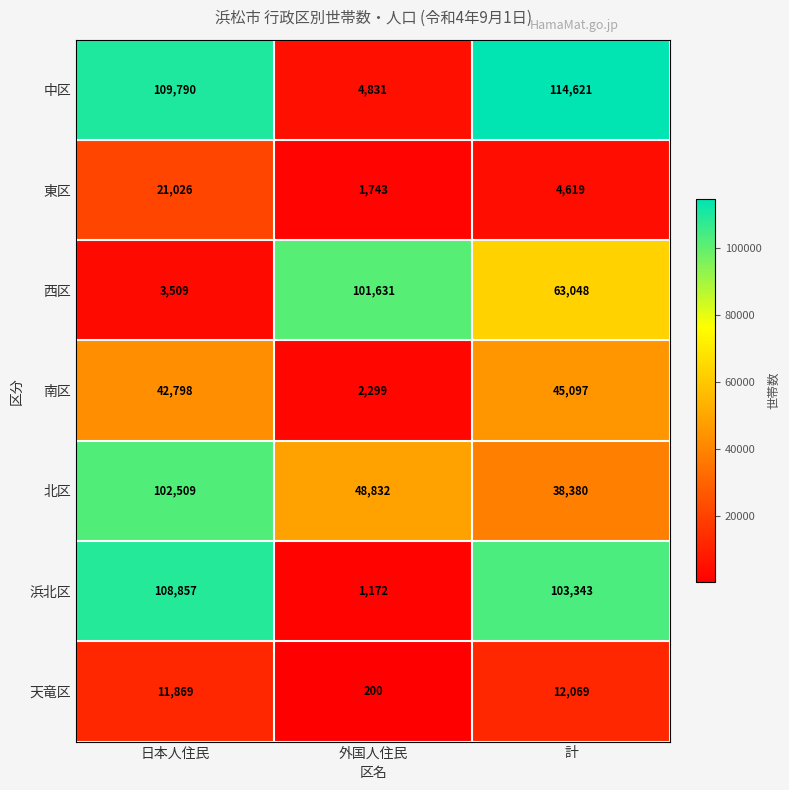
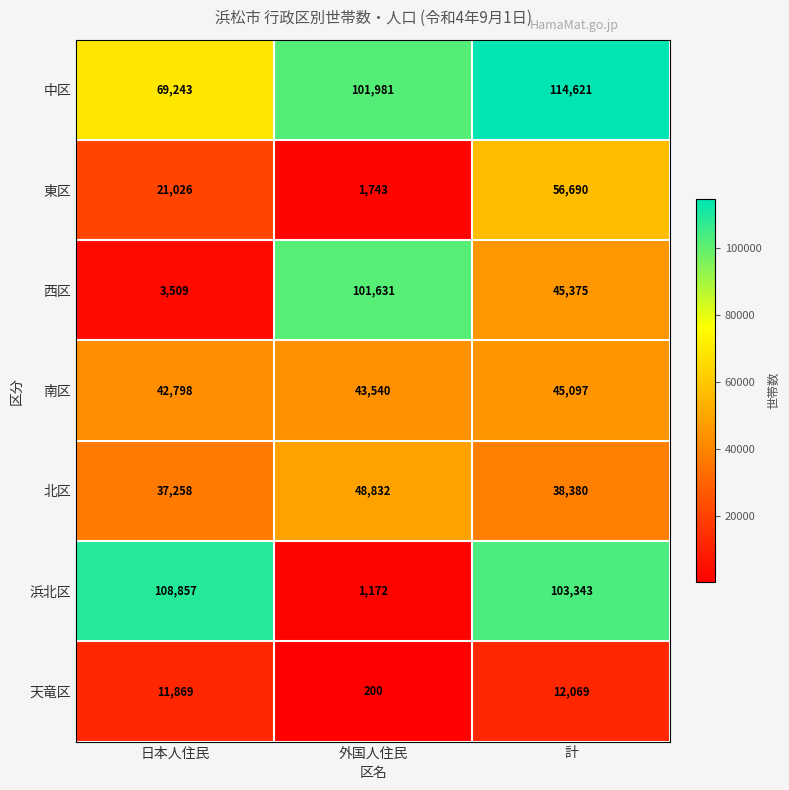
中区, 日本人住民: 109,790 -> 69,243
中区, 外国人住民: 4,831 -> 101,981
東区, 計: 4,619 -> 56,690
西区, 計: 63,048 -> 45,375
南区, 外国人住民: 2,299 -> 43,540
北区, 日本人住民: 102,509 -> 37,258
